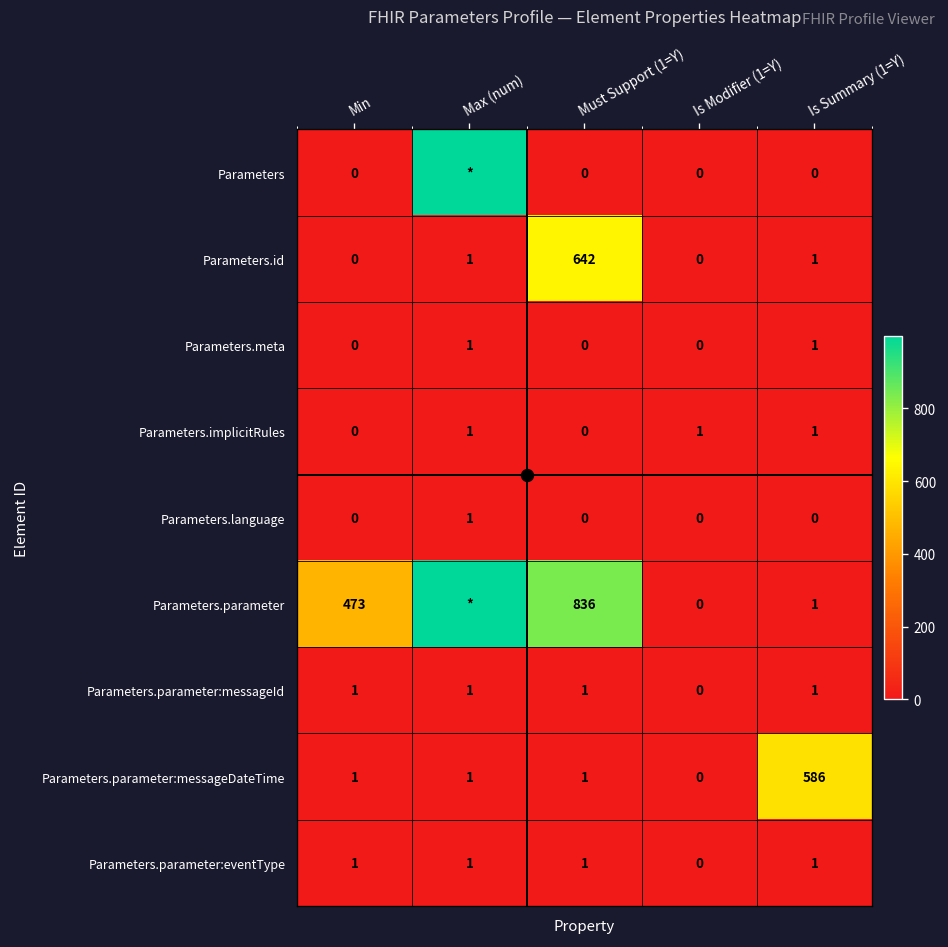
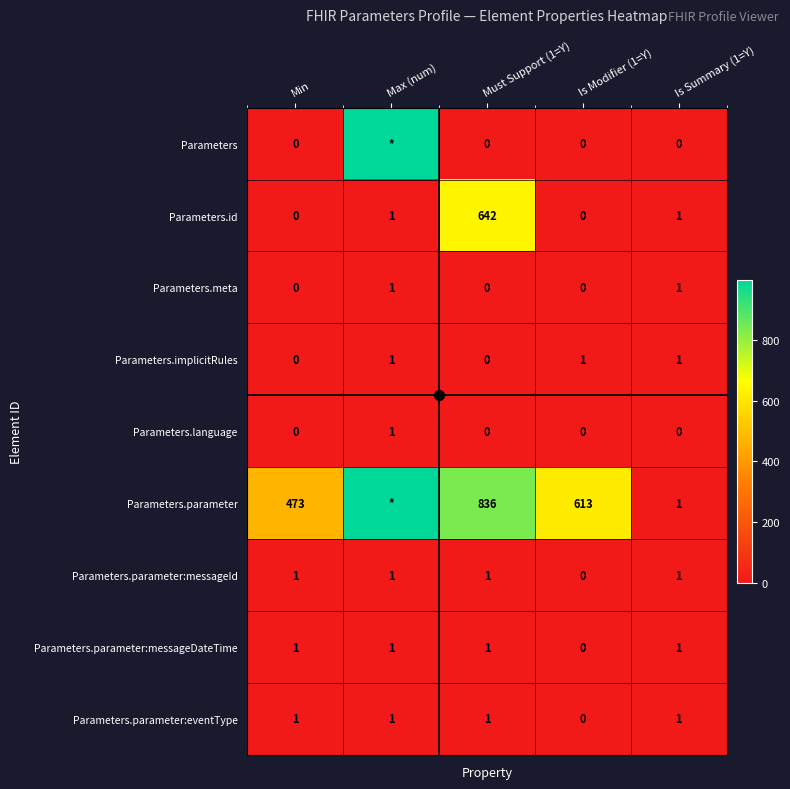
Parameters.parameter, Is Modifier (1=Y): 0 -> 613
Parameters.parameter:messageDateTime, Is Summary (1=Y): 586 -> 1
